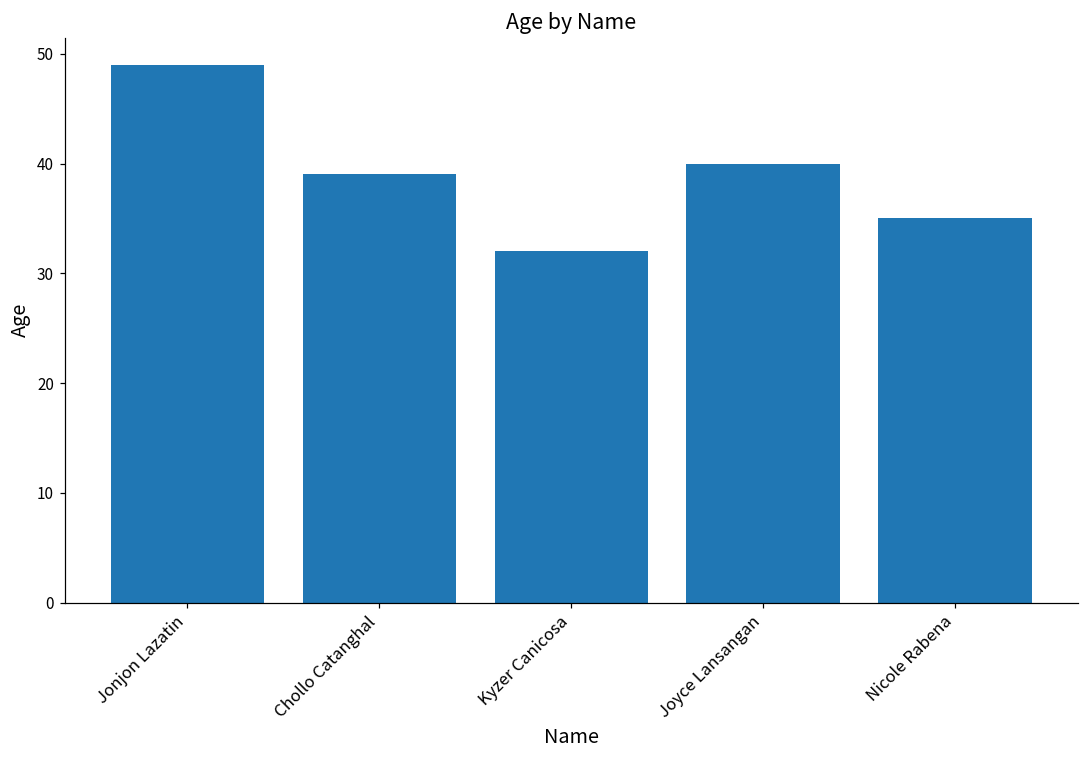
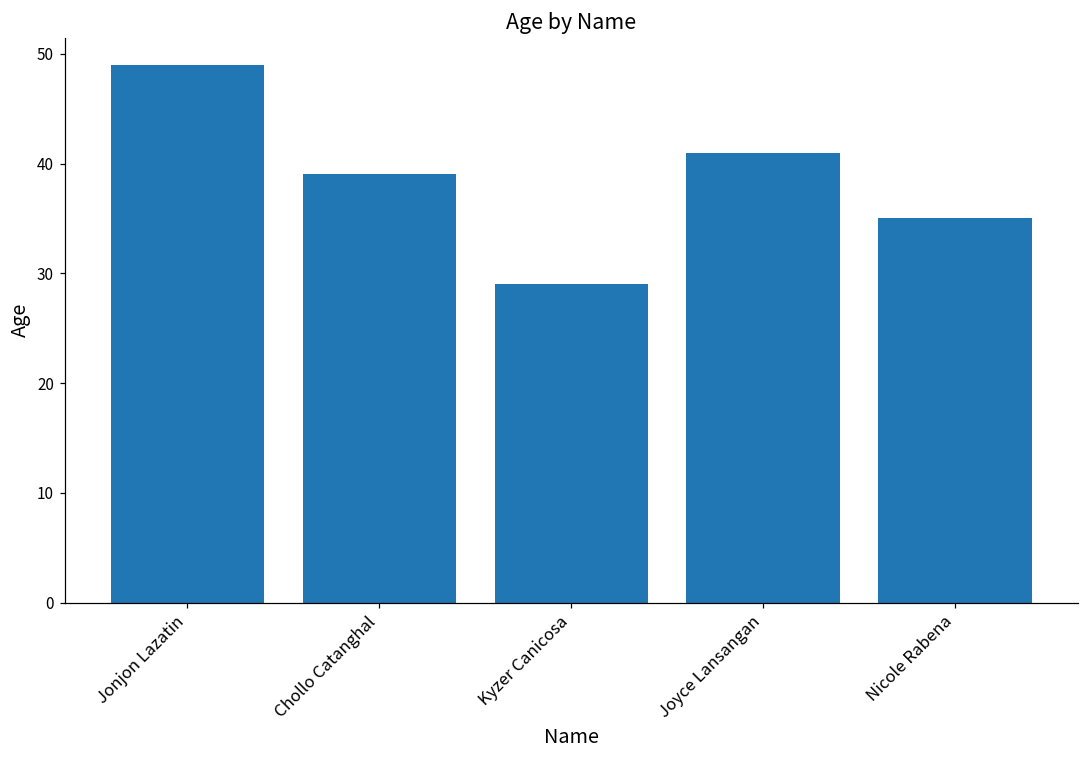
Kyzer Canicosa: 32 -> 29
Joyce Lansangan: 40 -> 41
